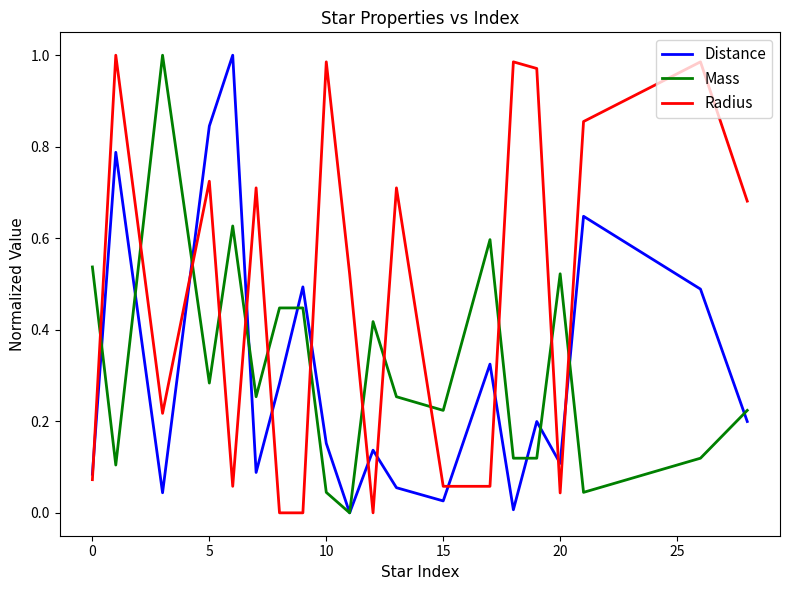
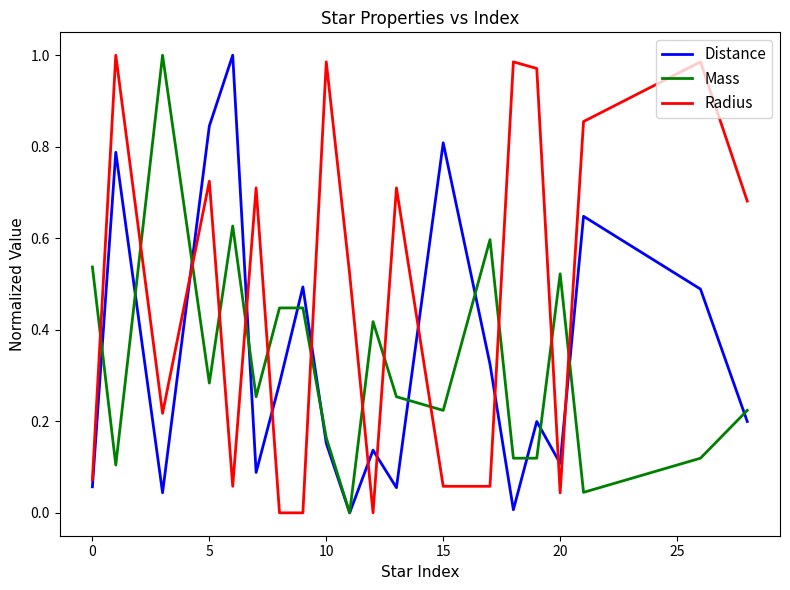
Distance, 0: 0.08 -> 0.06
Mass, 10: 0.04 -> 0.16
Distance, 15: 0.03 -> 0.81
